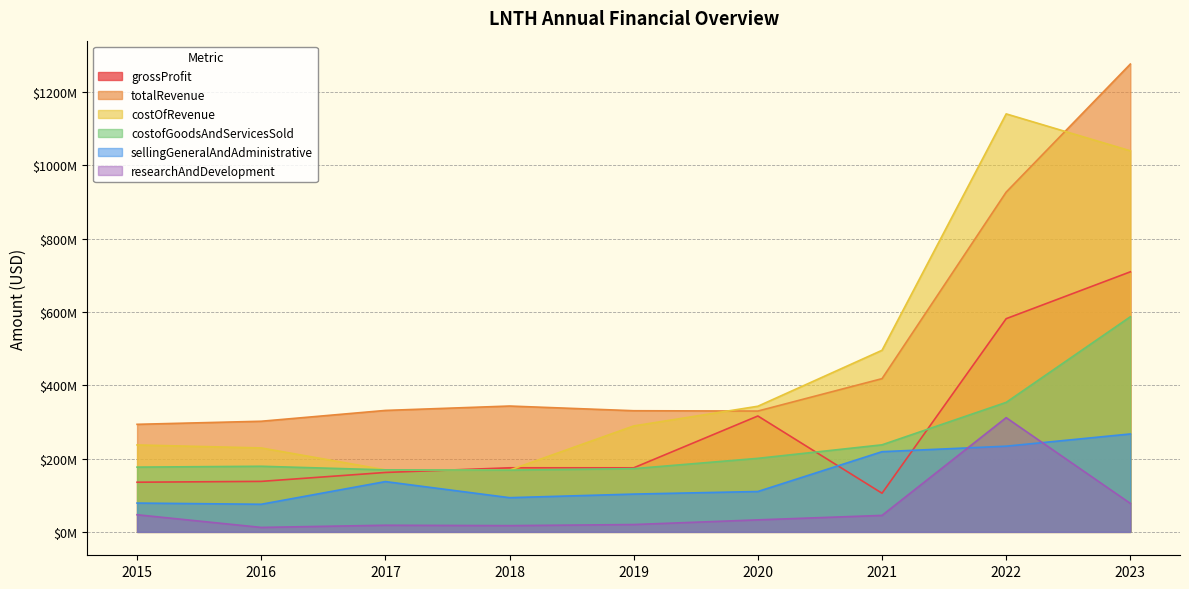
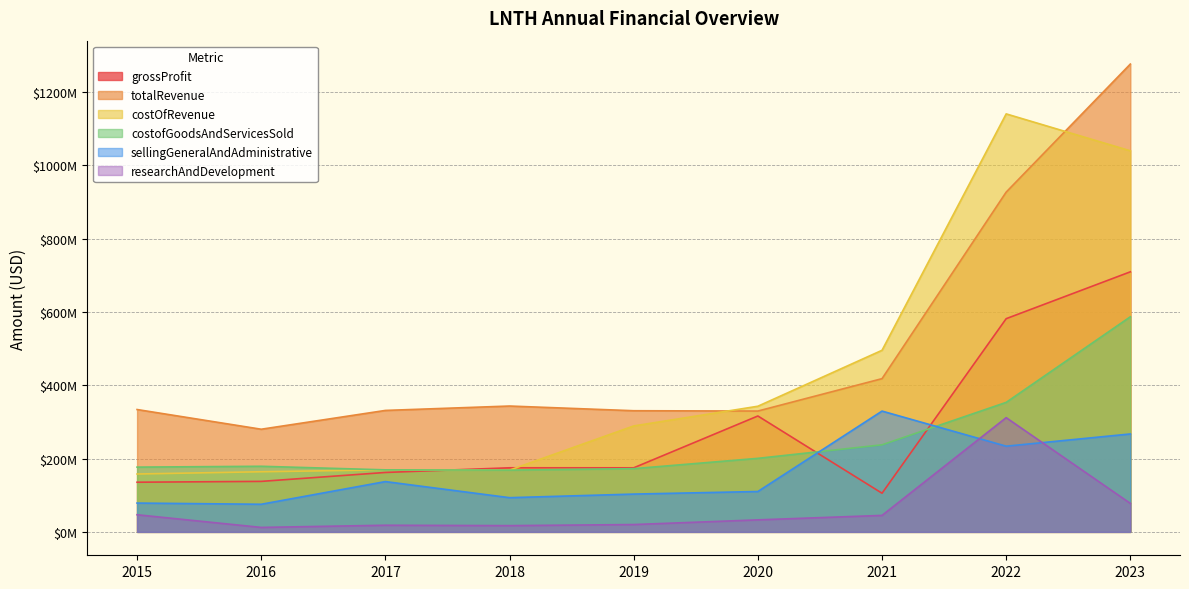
totalRevenue, 2015: $290000000 -> $330000000
costOfRevenue, 2015: $240000000 -> $160000000
totalRevenue, 2016: $300000000 -> $280000000
costOfRevenue, 2016: $230000000 -> $160000000
sellingGeneralAndAdministrative, 2021: $220000000 -> $330000000
